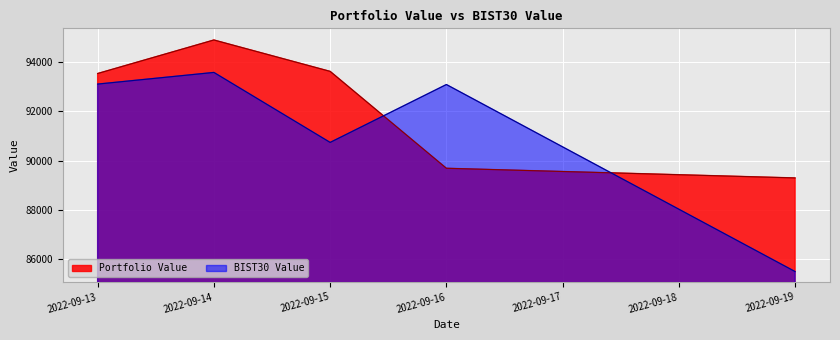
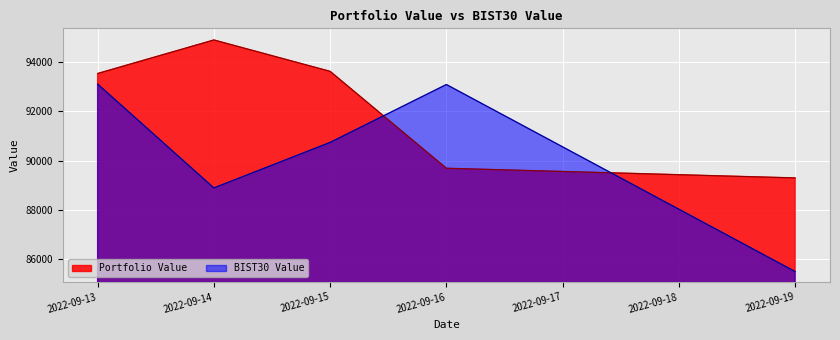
BIST30 Value, 2022-09-14: 93600 -> 88900
